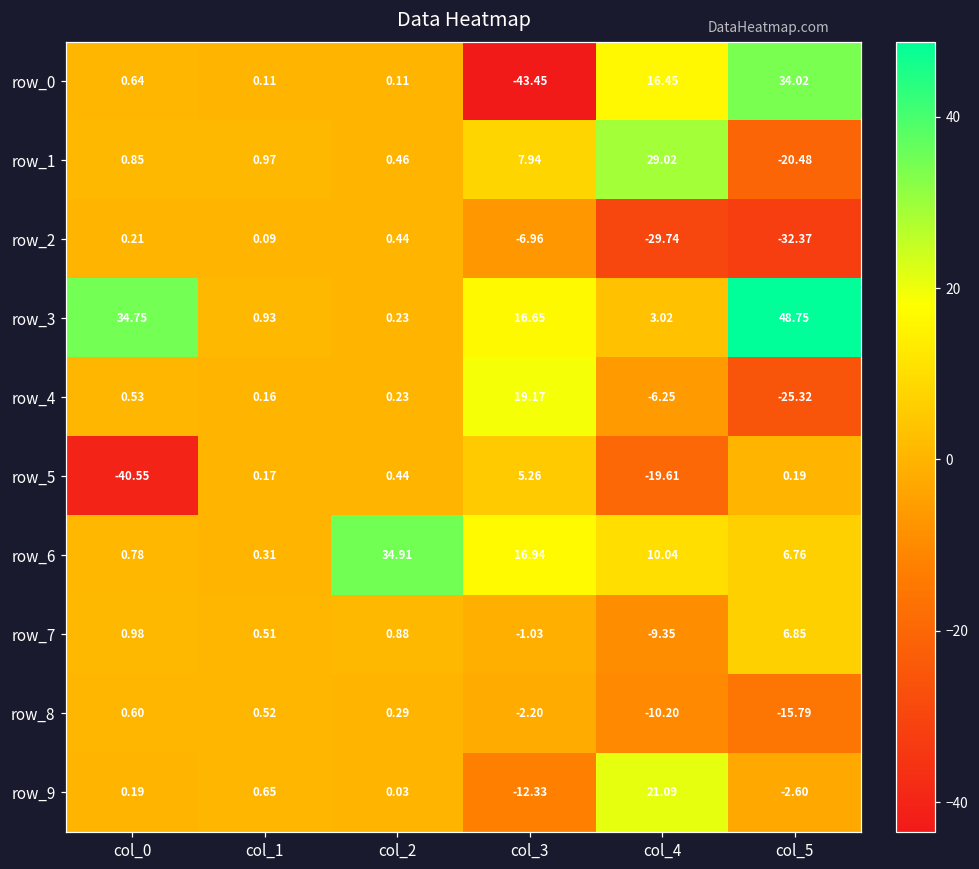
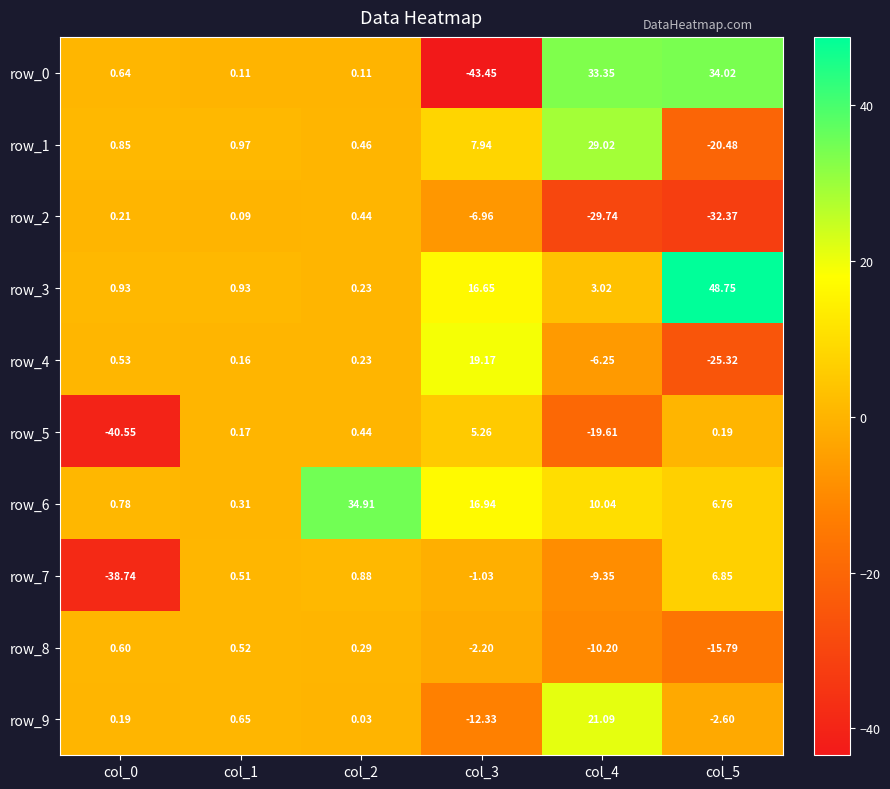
row_0, col_4: 16.45 -> 33.35
row_3, col_0: 34.75 -> 0.93
row_7, col_0: 0.98 -> -38.74
